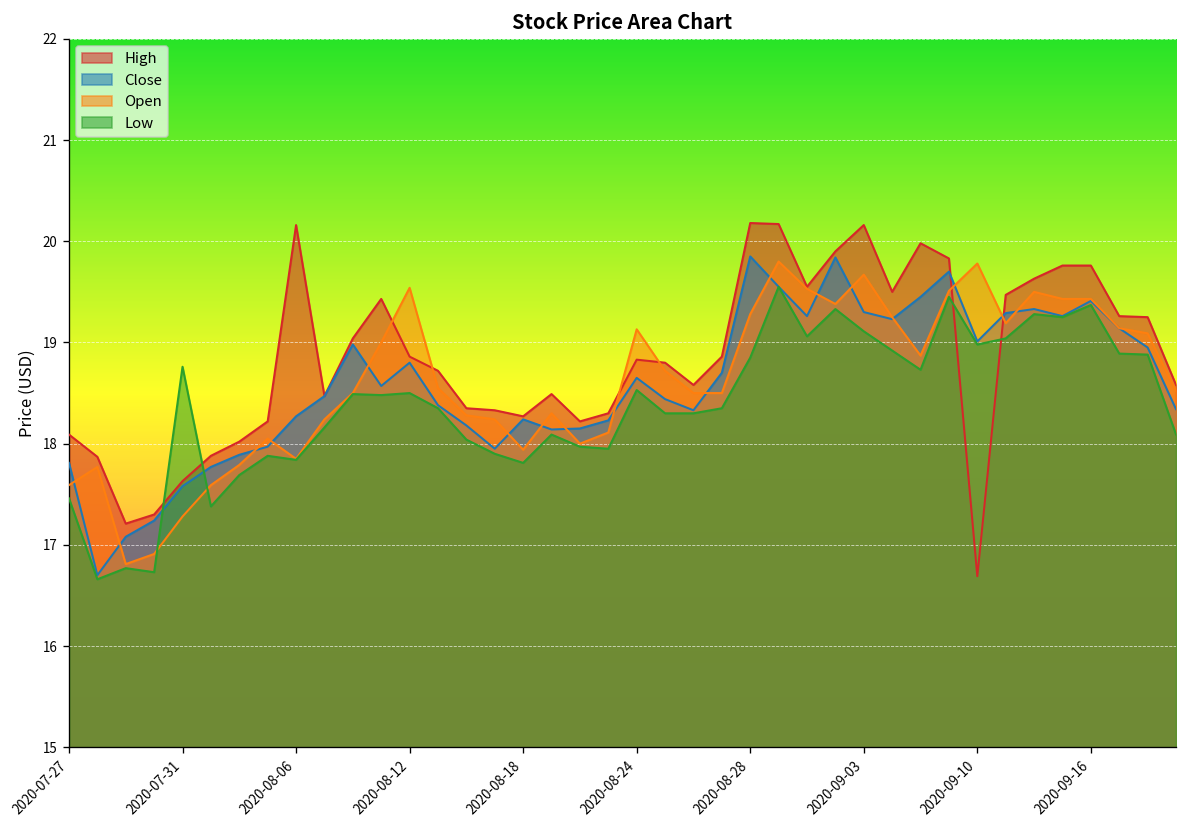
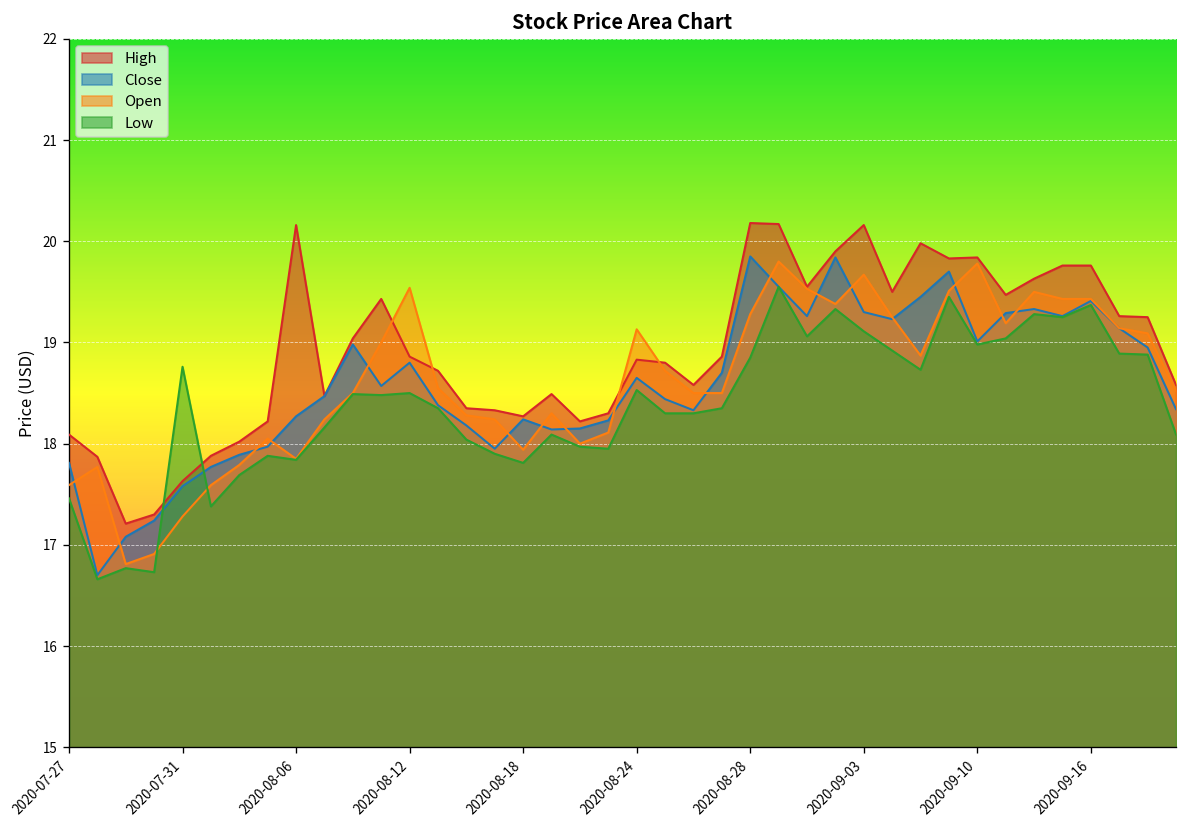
High, 2020-09-10: 16.7 -> 19.8
